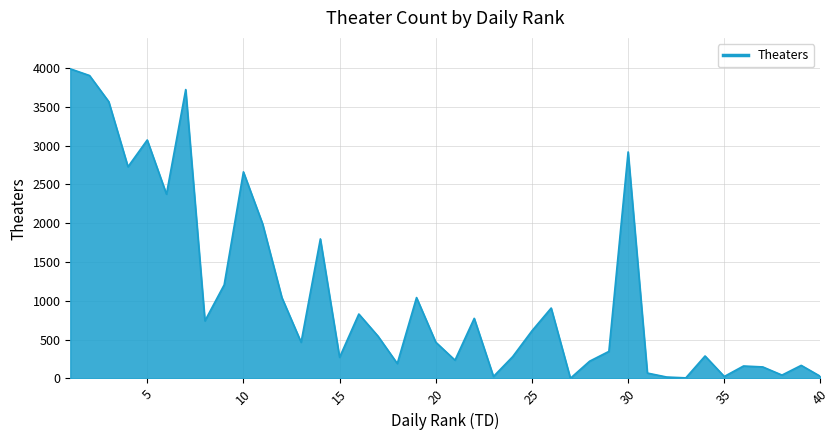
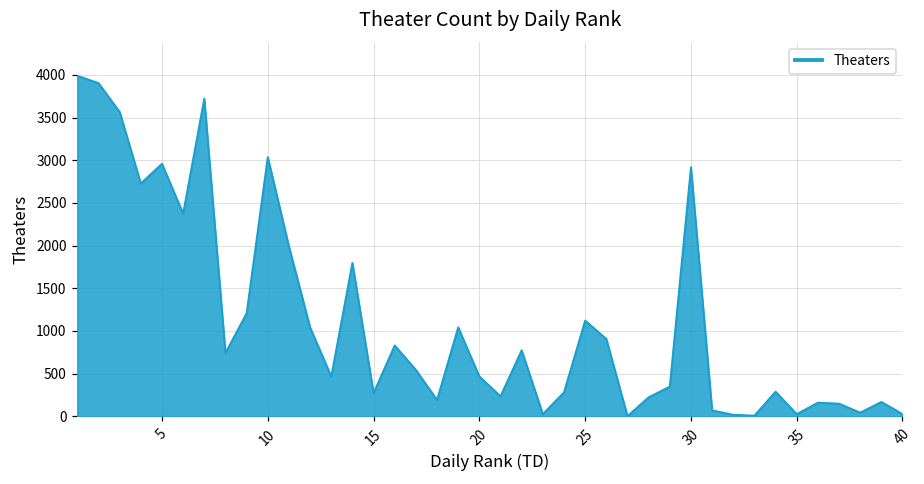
5: 3100 -> 3000
10: 2700 -> 3000
25: 600 -> 1100
